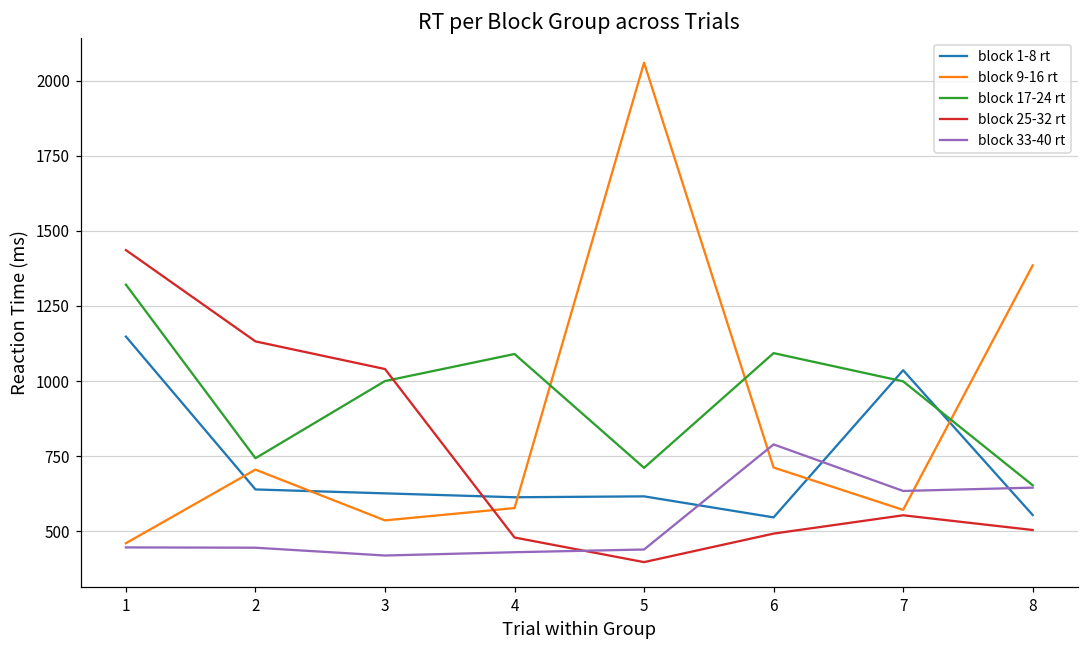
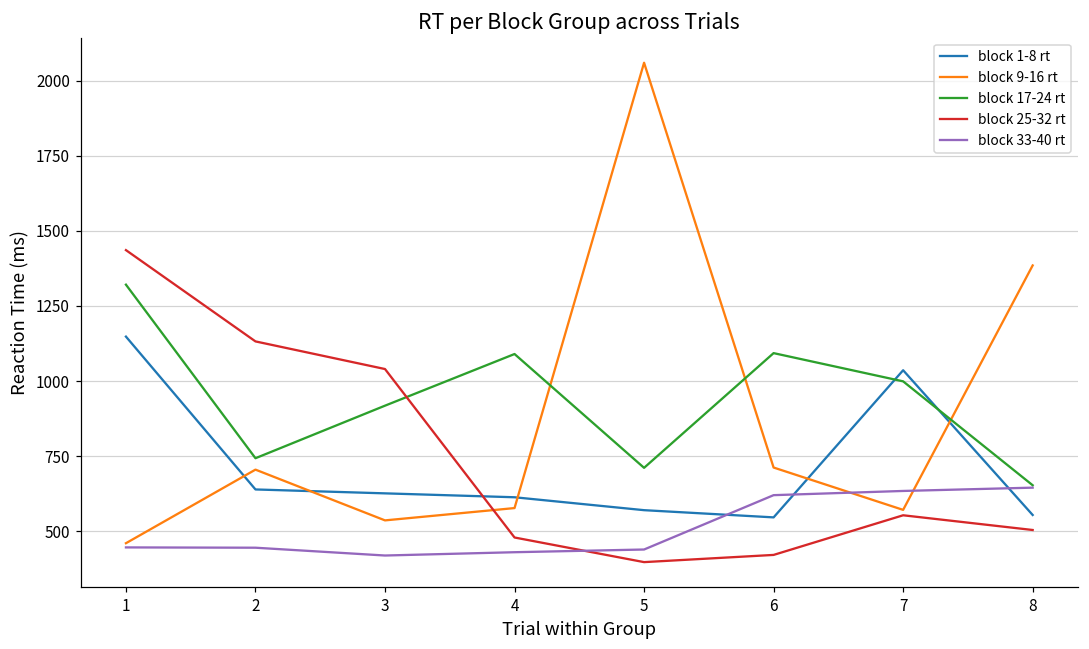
block 17-24 rt, 3: 1000 -> 920
block 1-8 rt, 5: 620 -> 570
block 25-32 rt, 6: 490 -> 420
block 33-40 rt, 6: 790 -> 620
